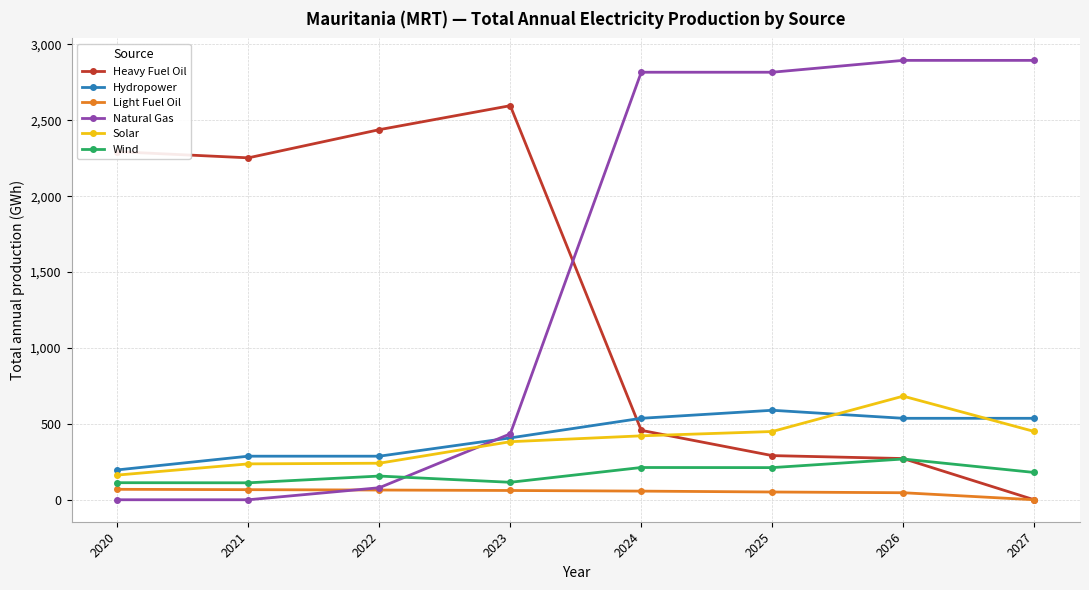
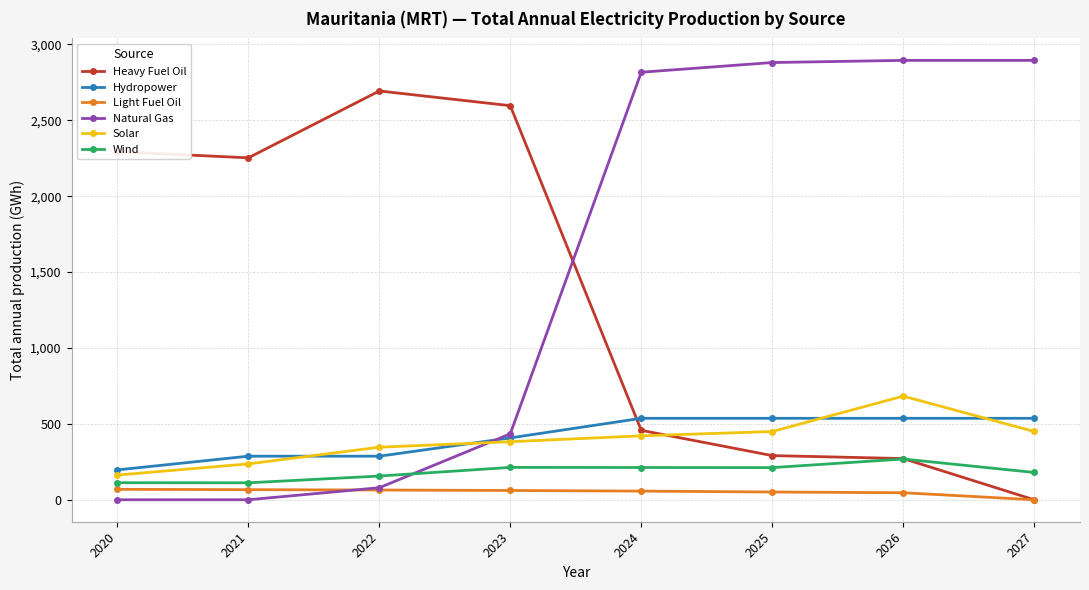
Heavy Fuel Oil, 2022: 2,440 -> 2,690
Solar, 2022: 240 -> 350
Wind, 2023: 120 -> 210
Hydropower, 2025: 590 -> 540
Natural Gas, 2025: 2,820 -> 2,880
